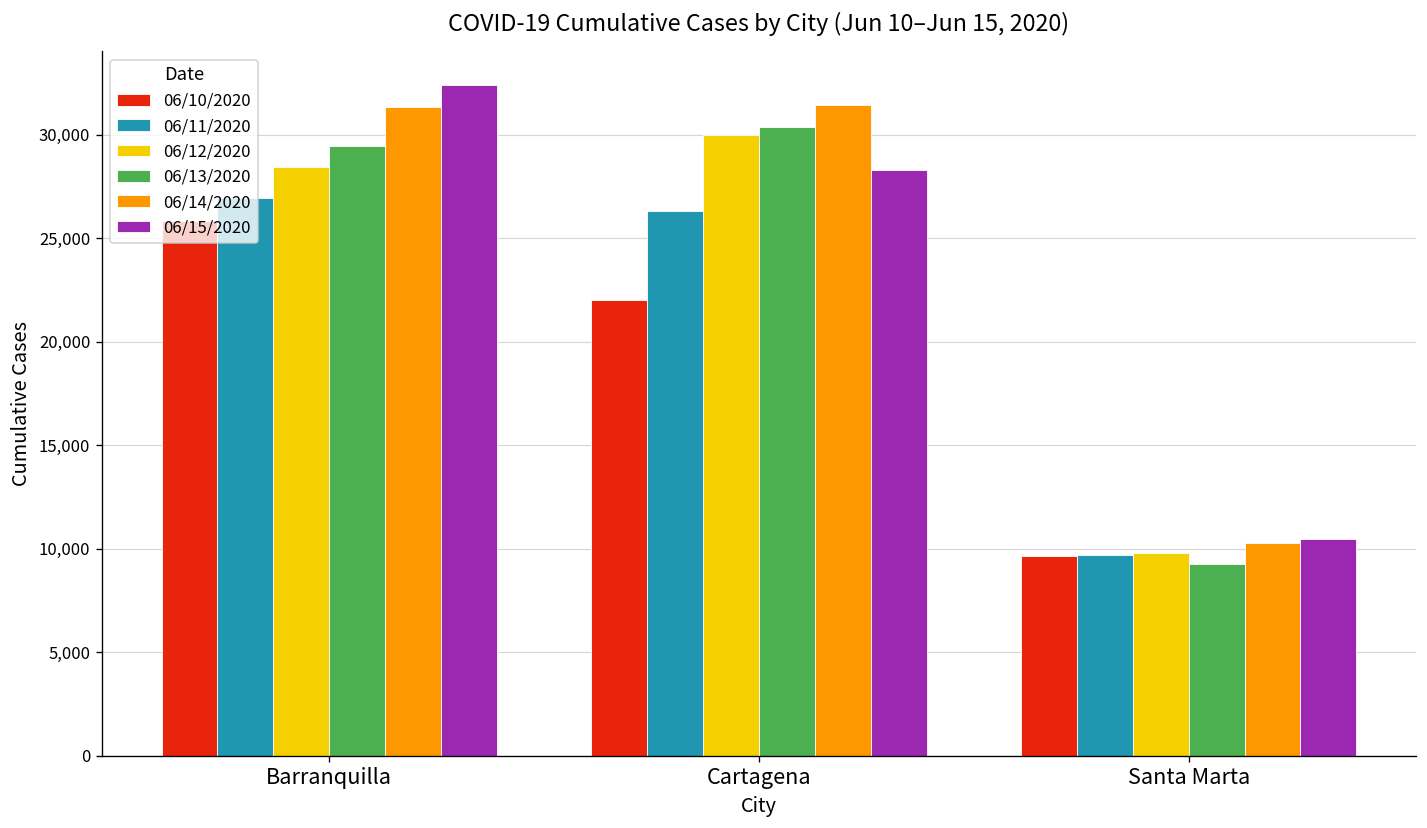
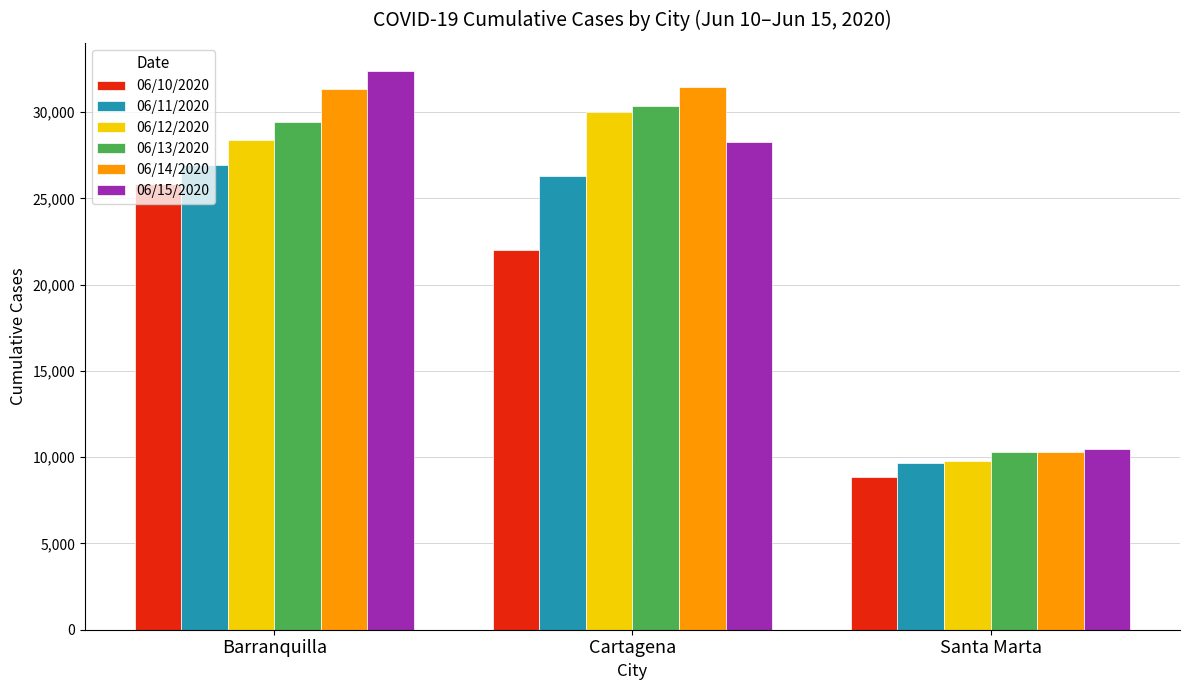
06/10/2020, Santa Marta: 9,600 -> 8,800
06/13/2020, Santa Marta: 9,300 -> 10,300
